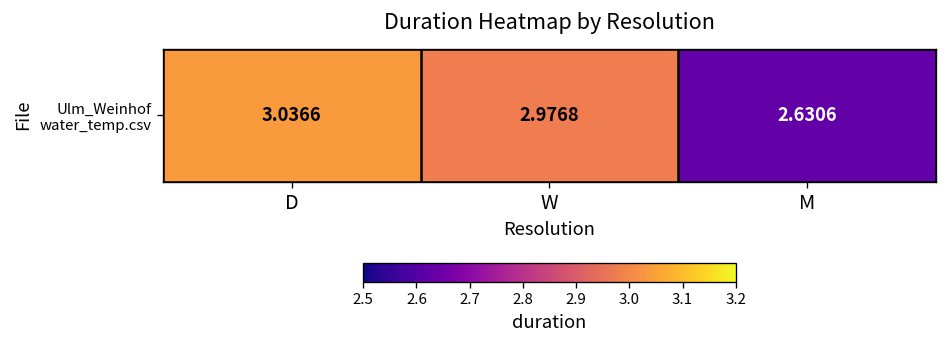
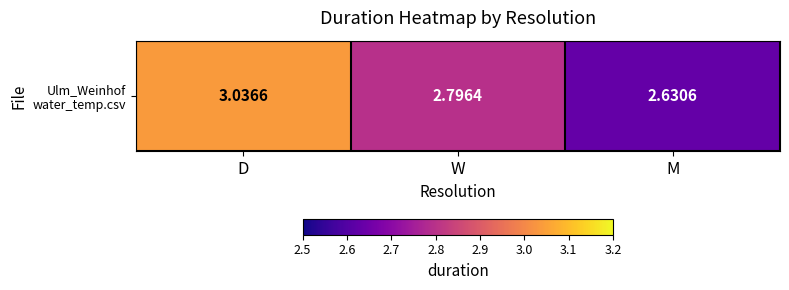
Ulm_Weinhof water_temp.csv, W: 2.9768 -> 2.7964
